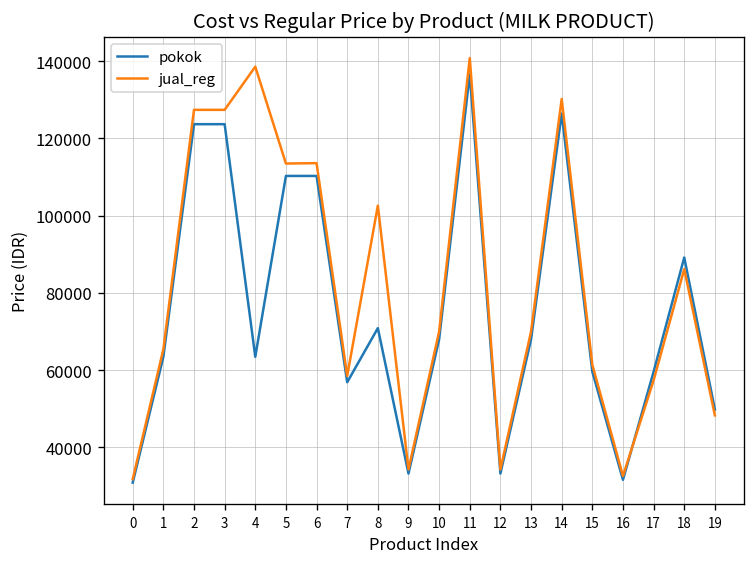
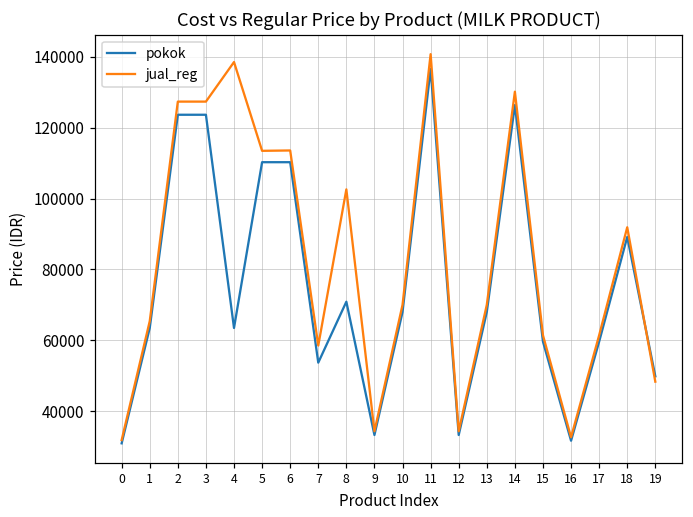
pokok, 7: 57000 -> 54000
jual_reg, 17: 57000 -> 61000
jual_reg, 18: 86000 -> 92000
